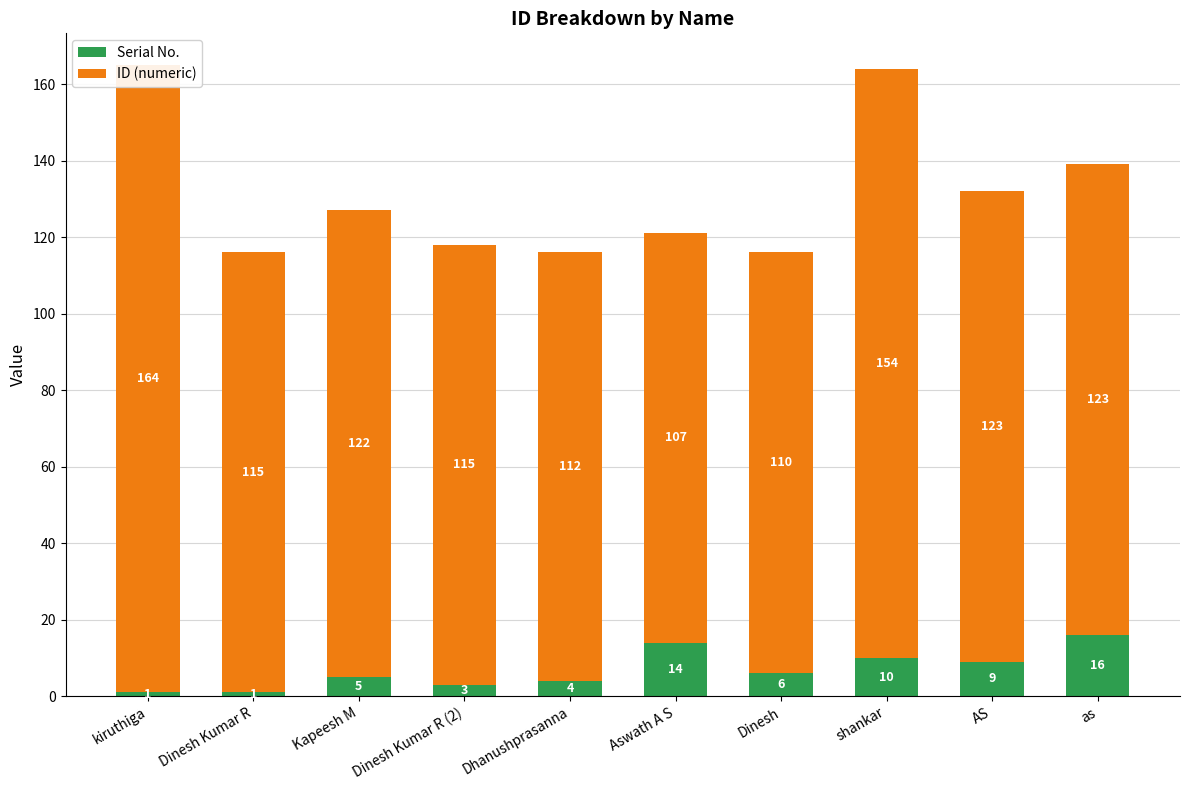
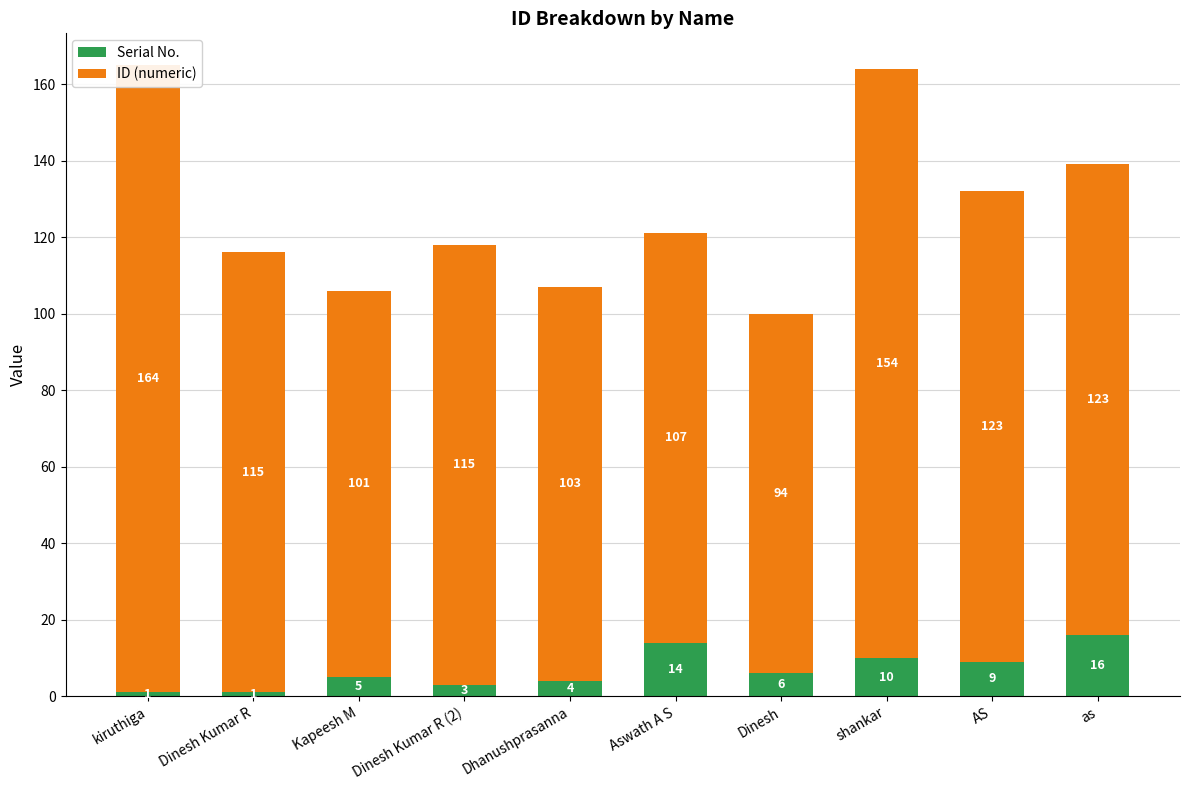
ID (numeric), Kapeesh M: 122 -> 101
ID (numeric), Dhanushprasanna: 112 -> 103
ID (numeric), Dinesh: 110 -> 94
